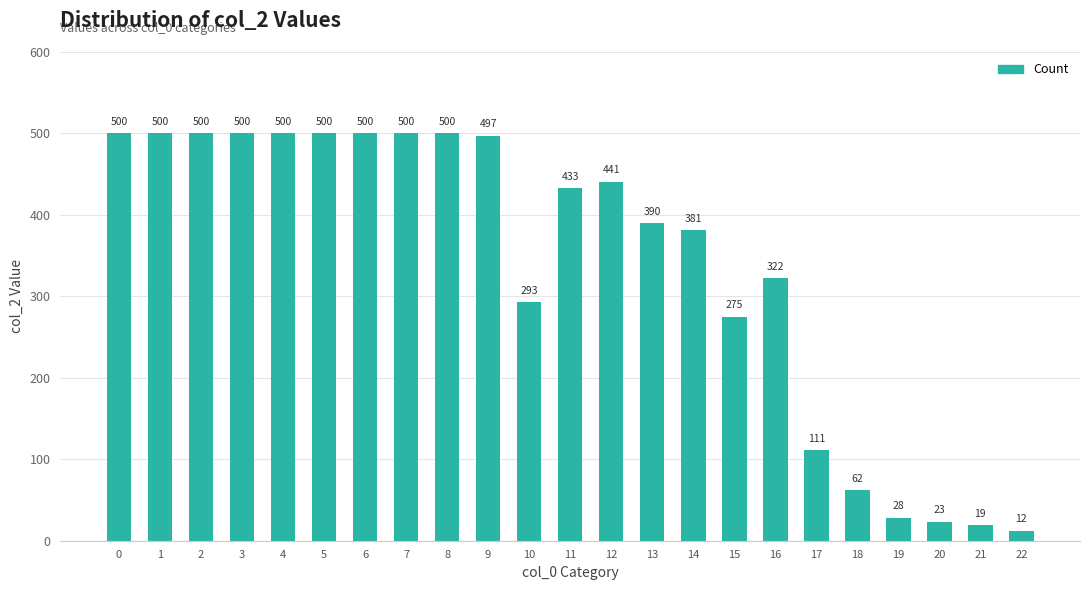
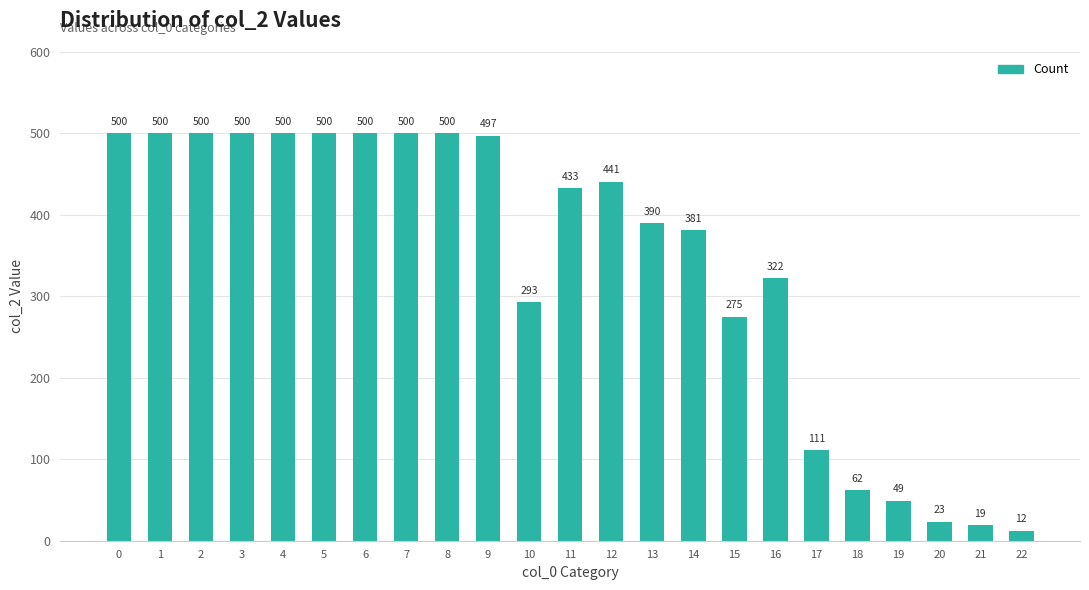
19: 28 -> 49
